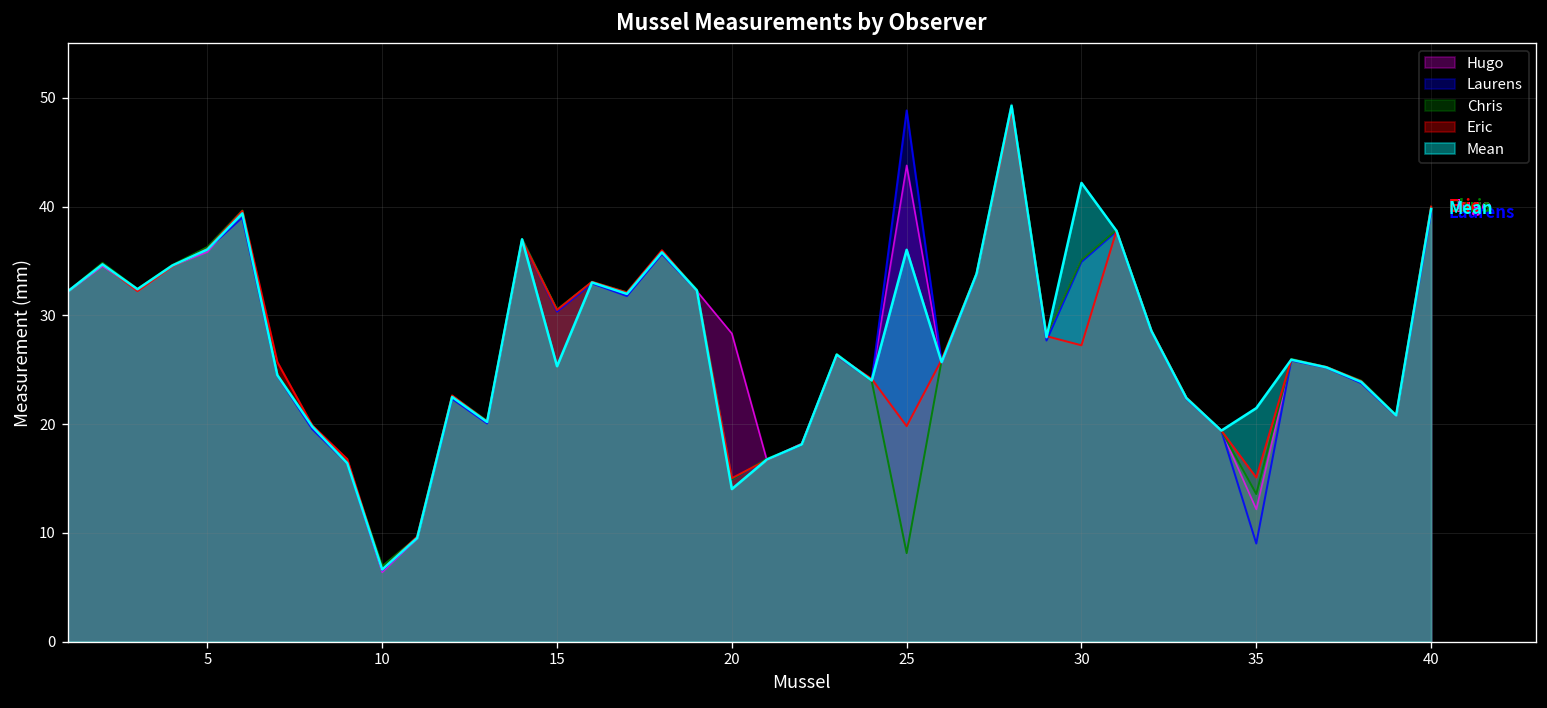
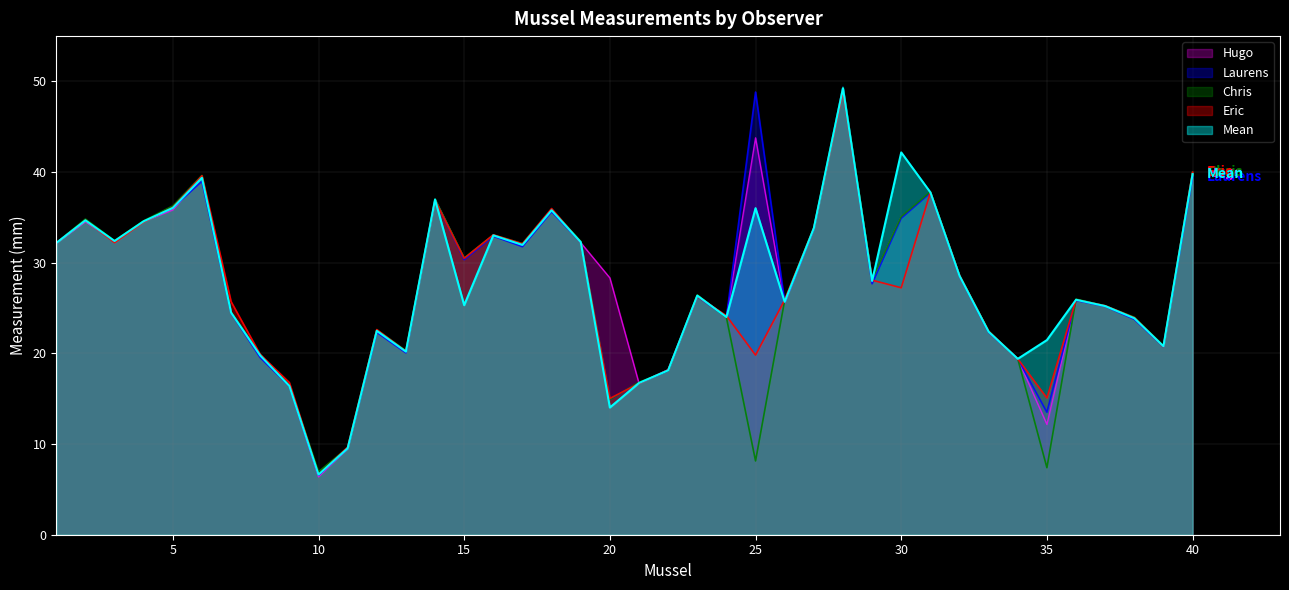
Laurens, 35: 9 -> 14
Chris, 35: 14 -> 7
